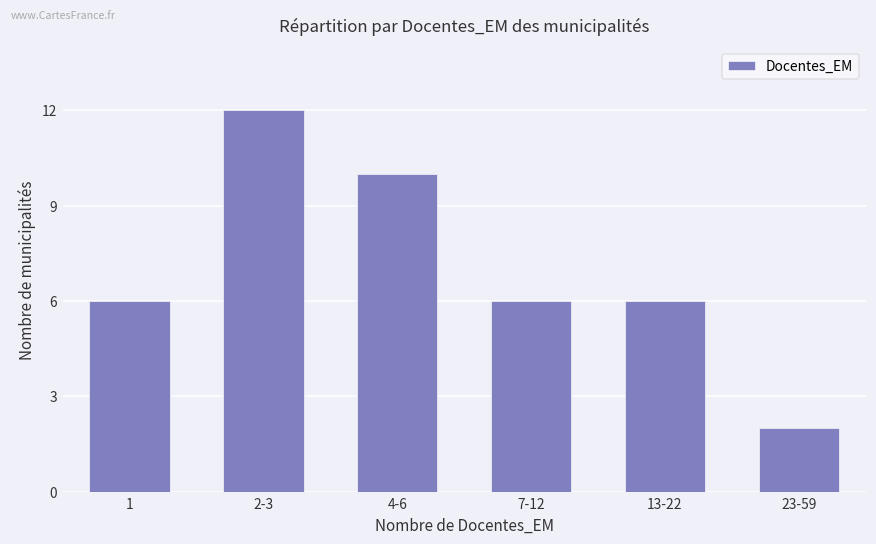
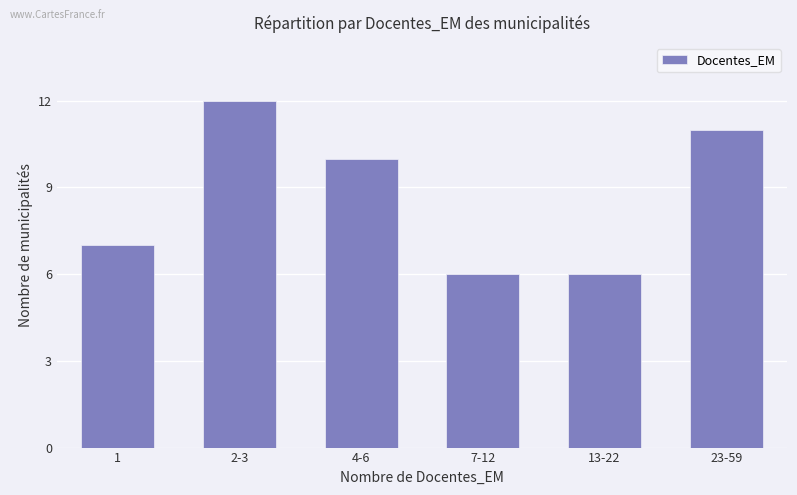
1: 6 -> 7
23-59: 2 -> 11
